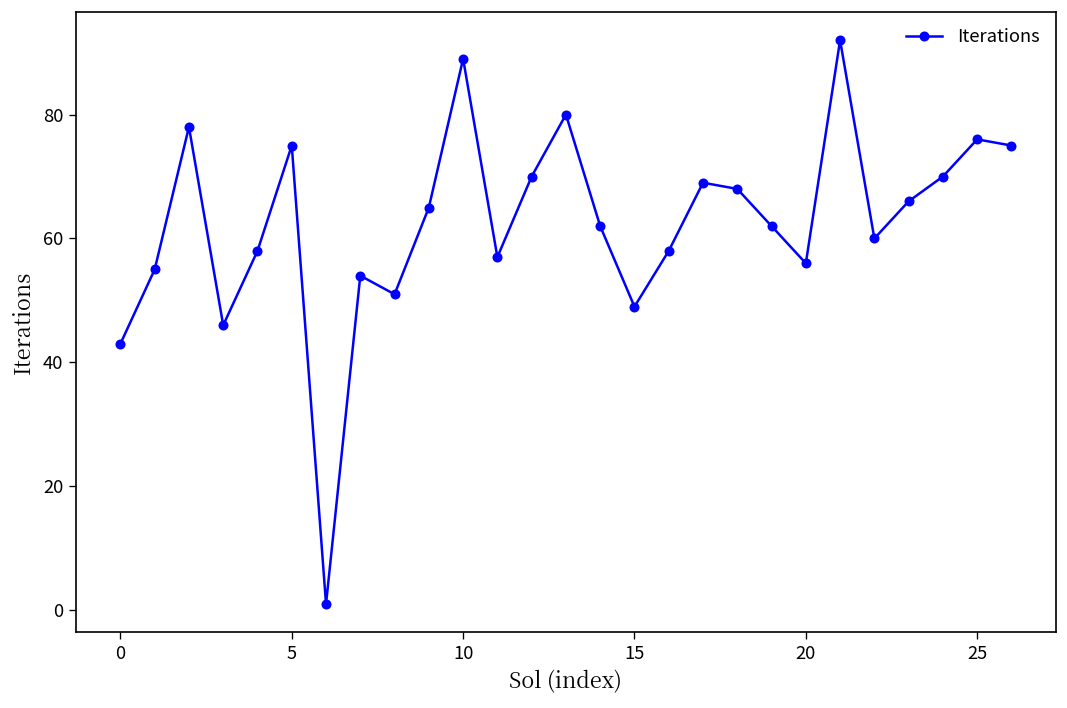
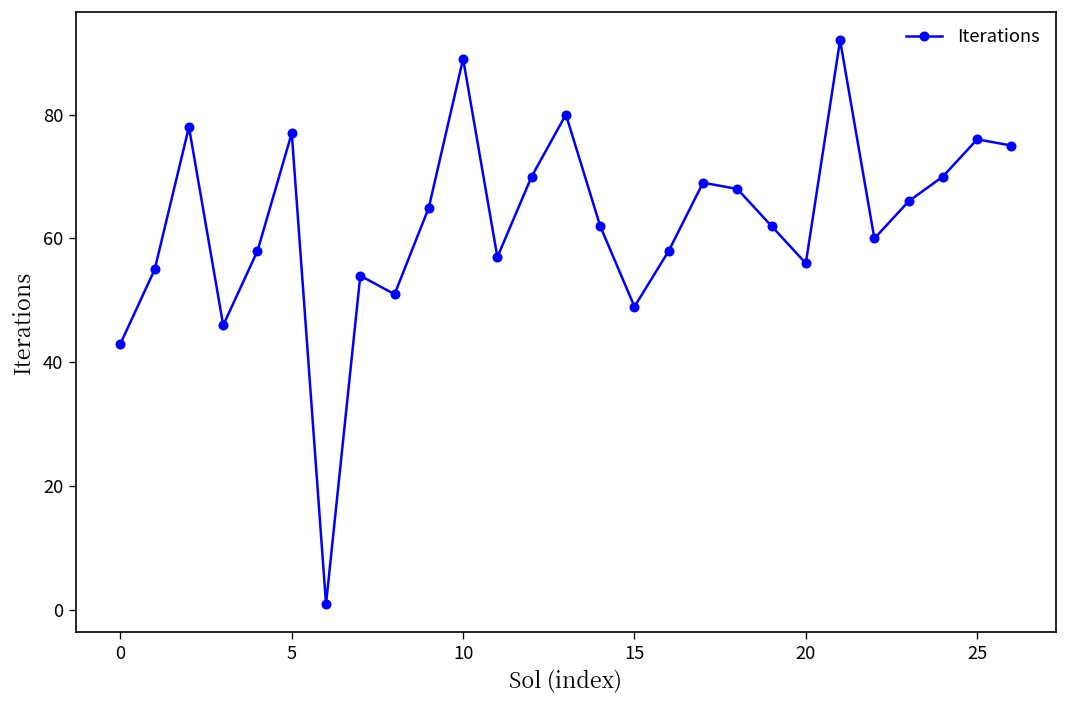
5: 75 -> 77
